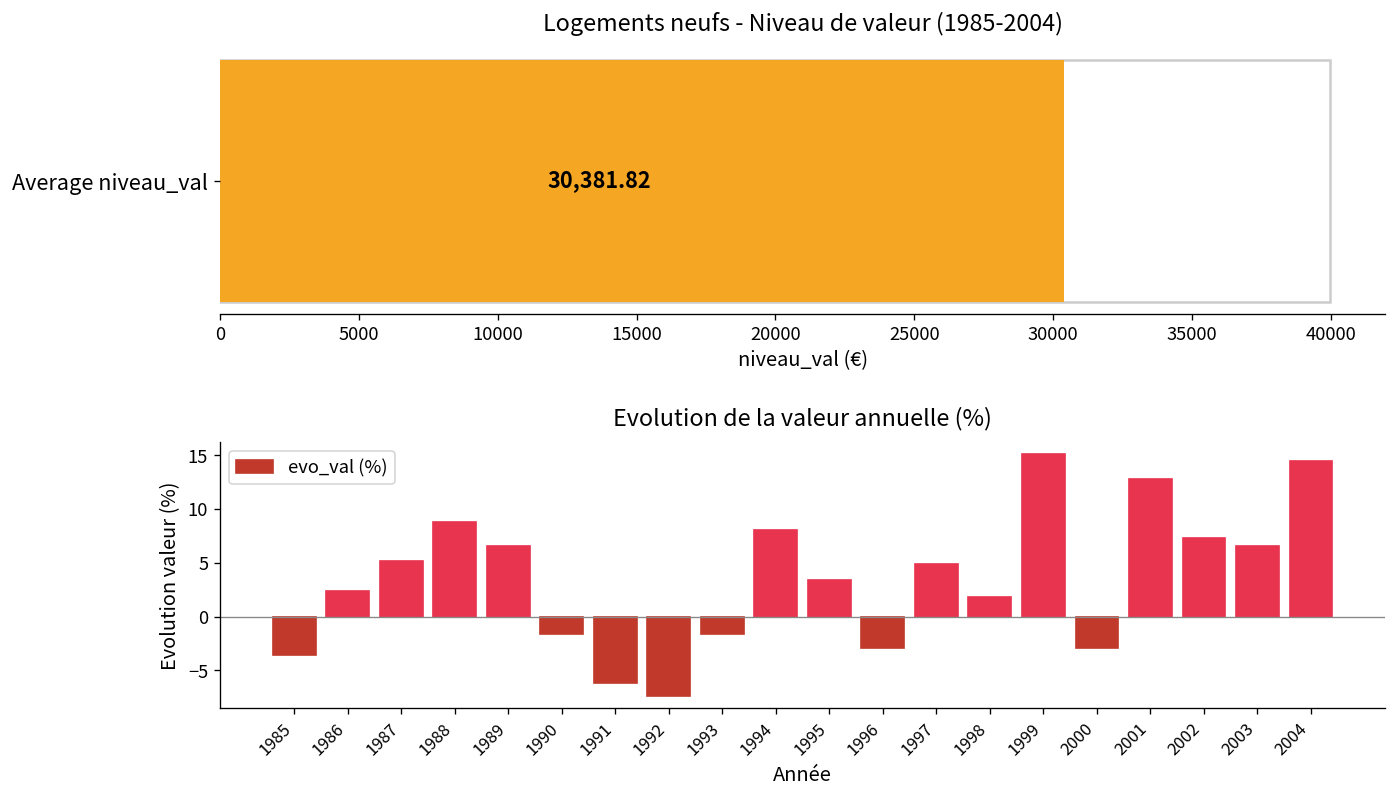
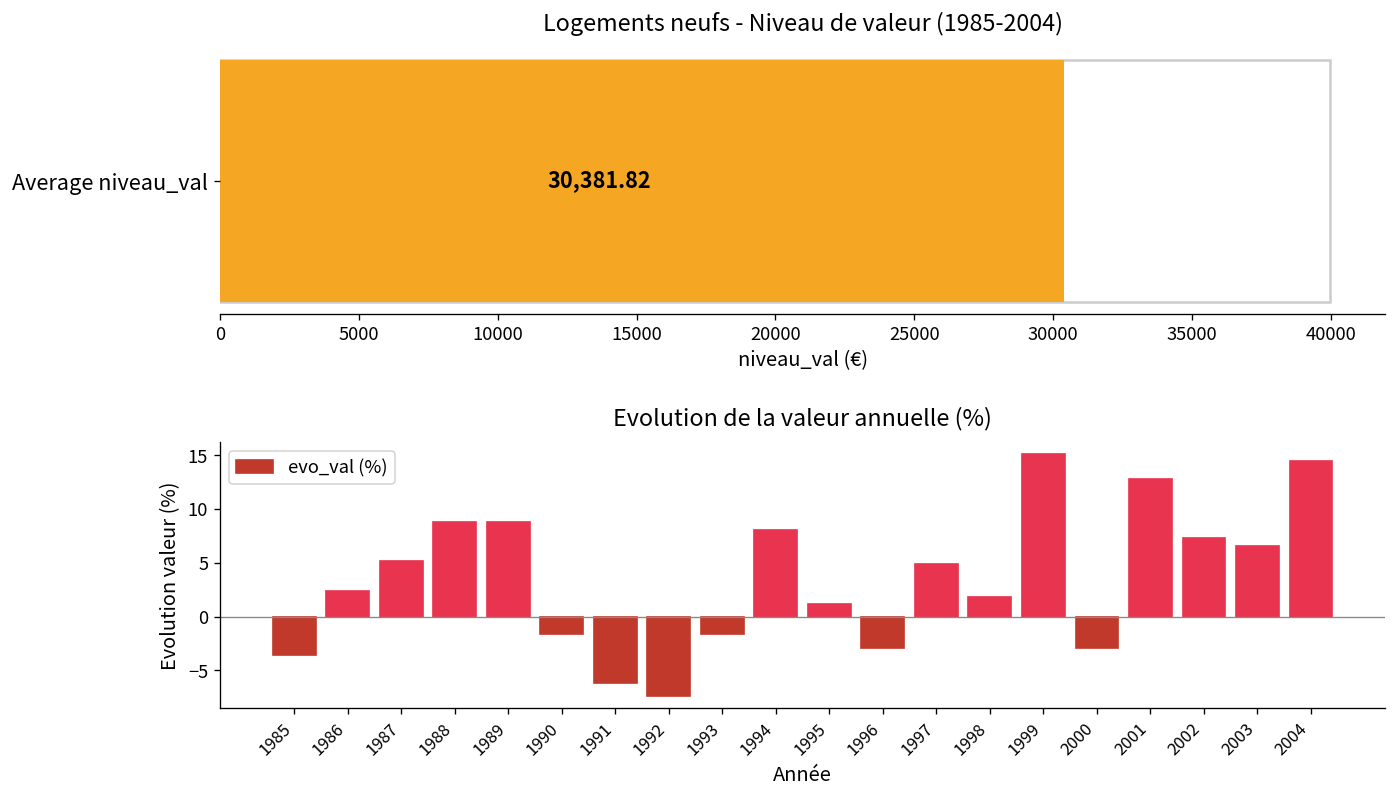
Evolution de la valeur annuelle (%), 1989: 7 -> 9
Evolution de la valeur annuelle (%), 1995: 3 -> 1
